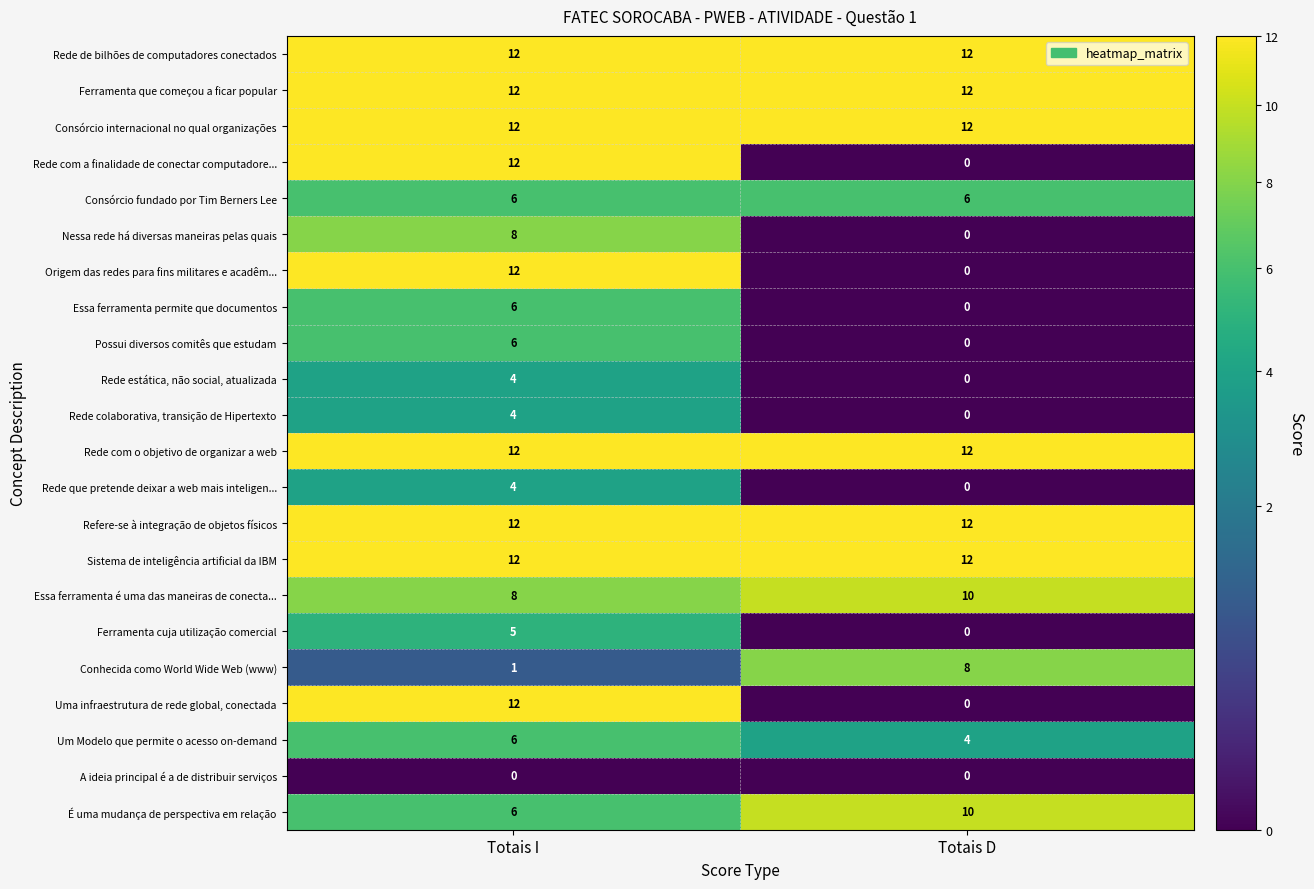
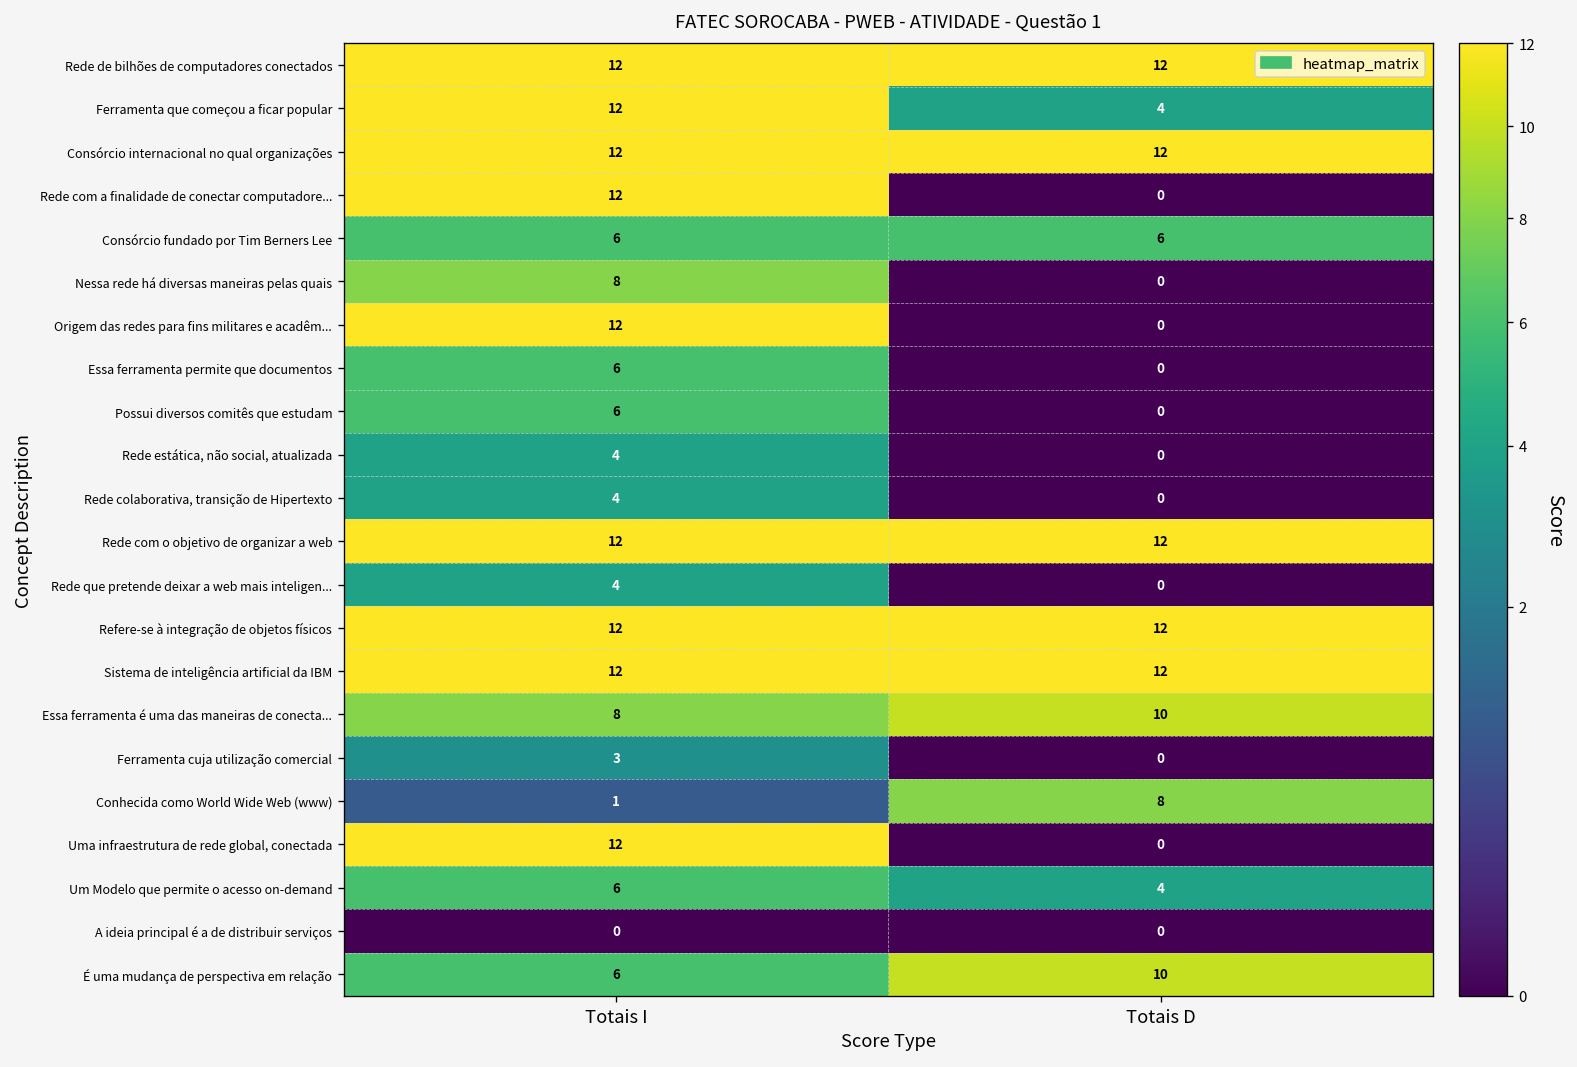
Ferramenta que começou a ficar popular, Totais D: 12 -> 4
Ferramenta cuja utilização comercial, Totais I: 5 -> 3
